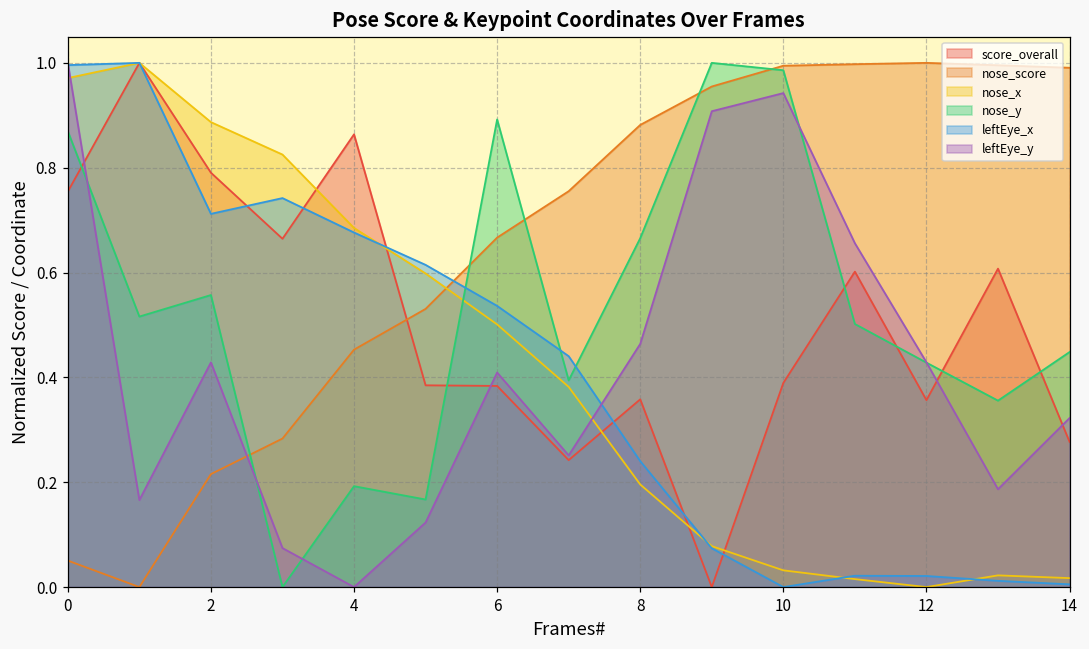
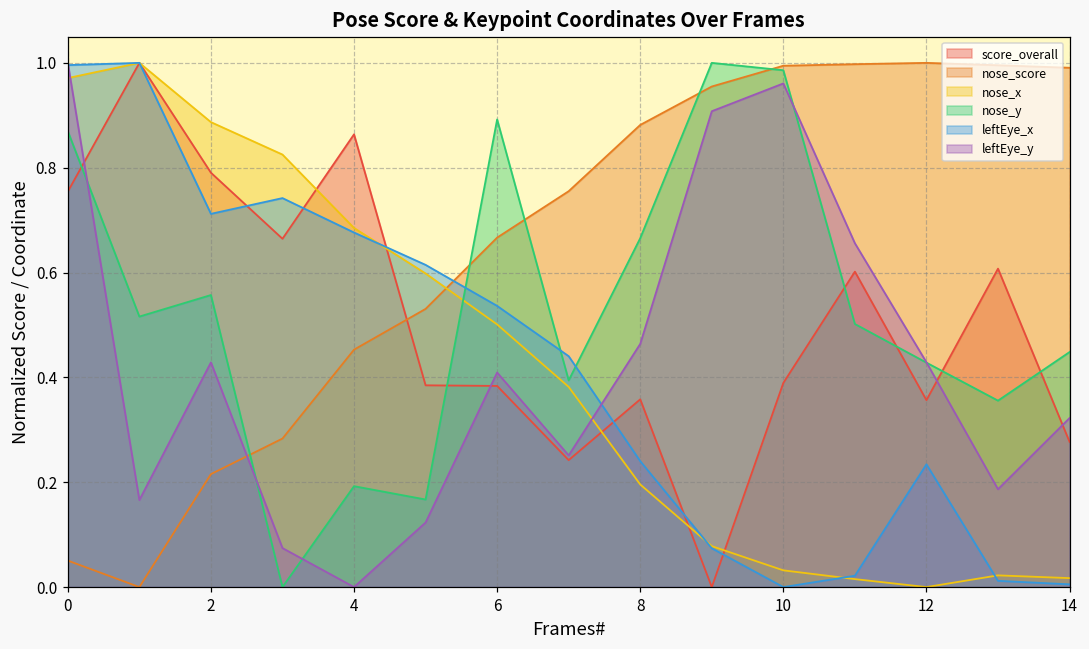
leftEye_y, 10: 0.94 -> 0.96
leftEye_x, 12: 0.02 -> 0.23
